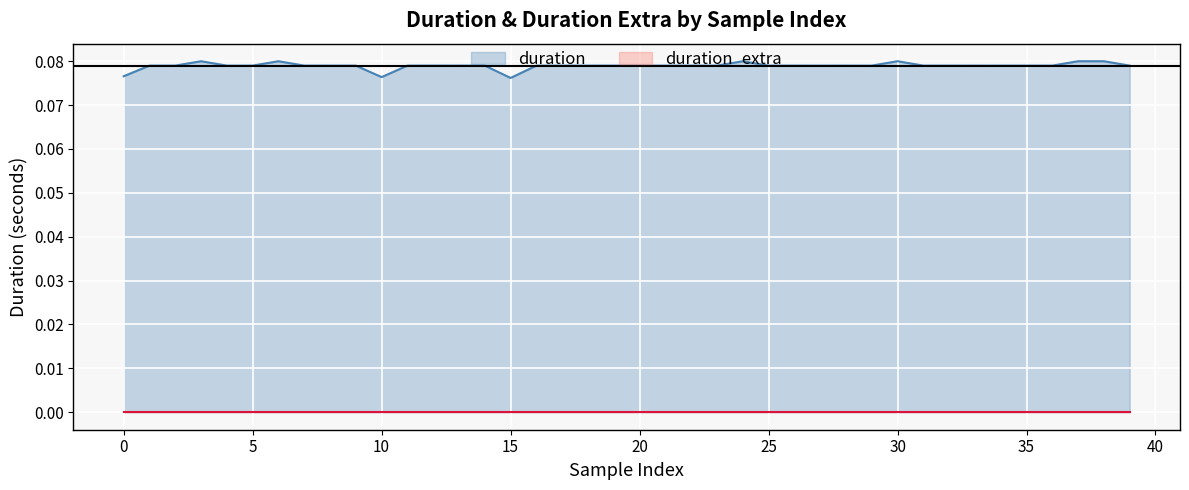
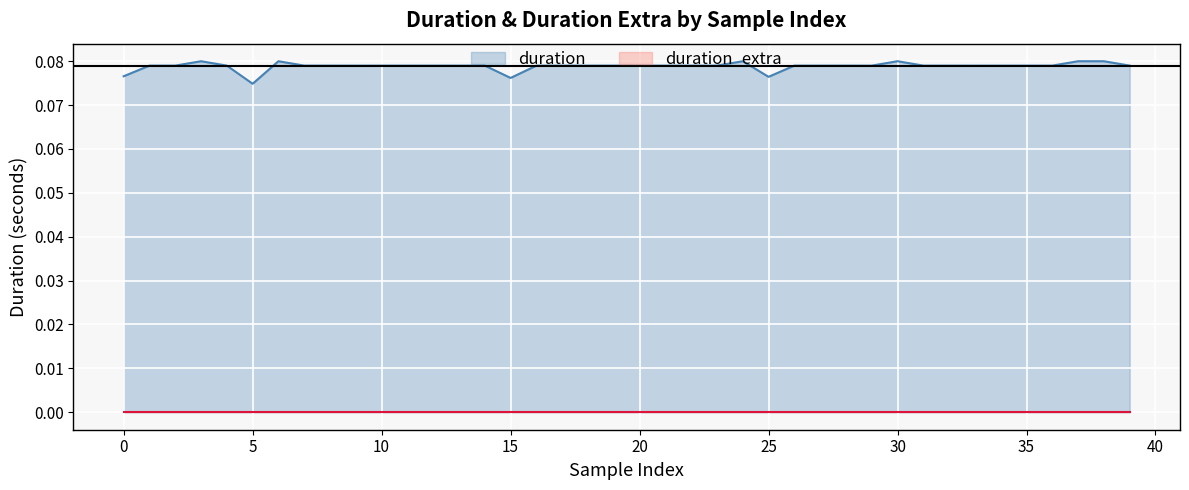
duration, 5: 0.079 -> 0.075
duration, 10: 0.076 -> 0.079
duration, 25: 0.079 -> 0.076
